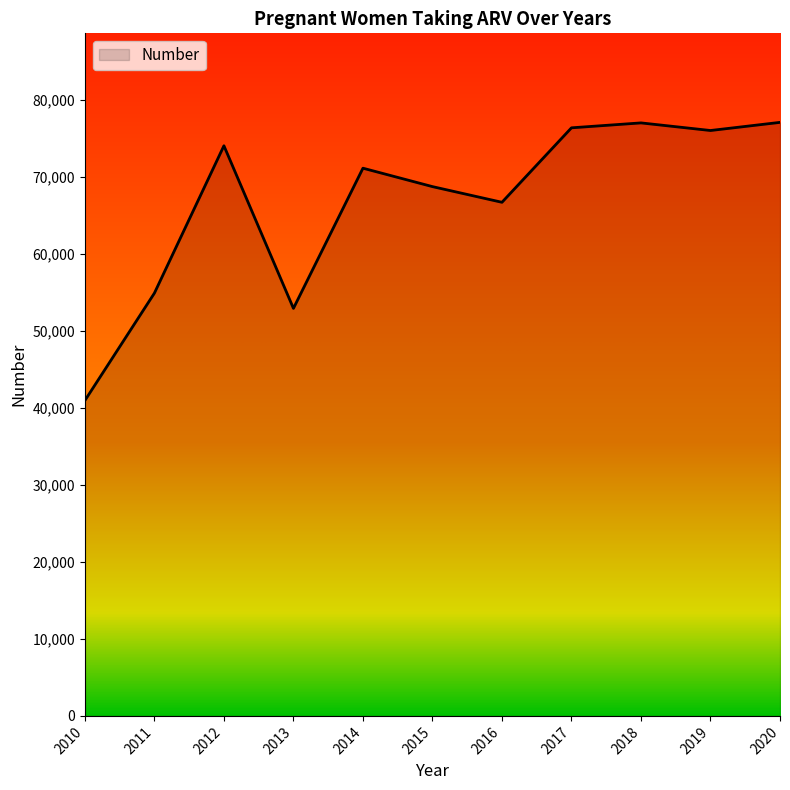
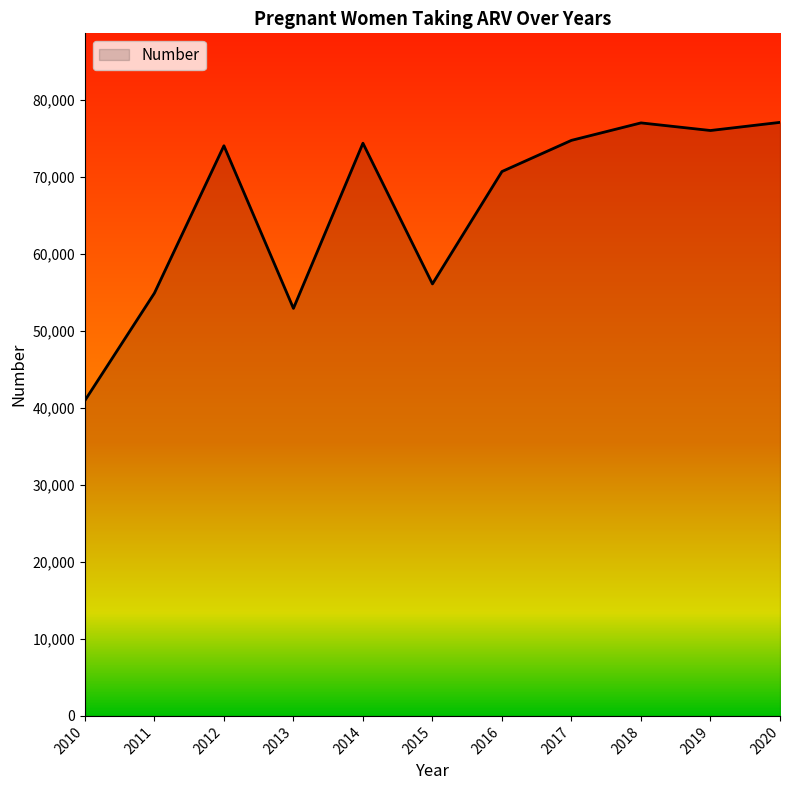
2014: 71,000 -> 74,000
2015: 69,000 -> 56,000
2016: 67,000 -> 71,000
2017: 76,000 -> 75,000
